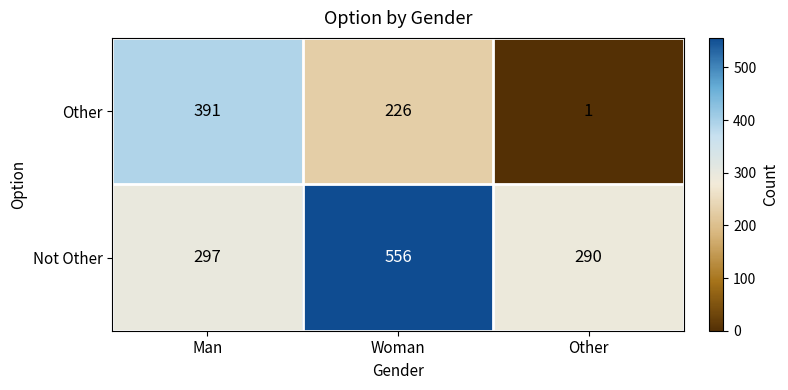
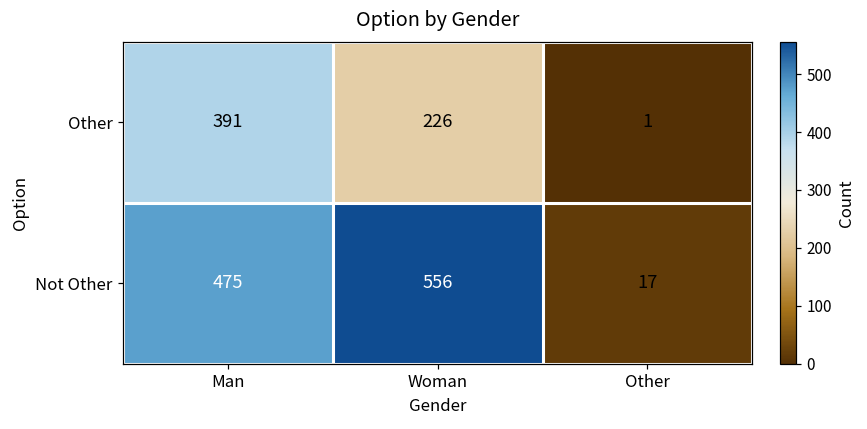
Not Other, Man: 297 -> 475
Not Other, Other: 290 -> 17
